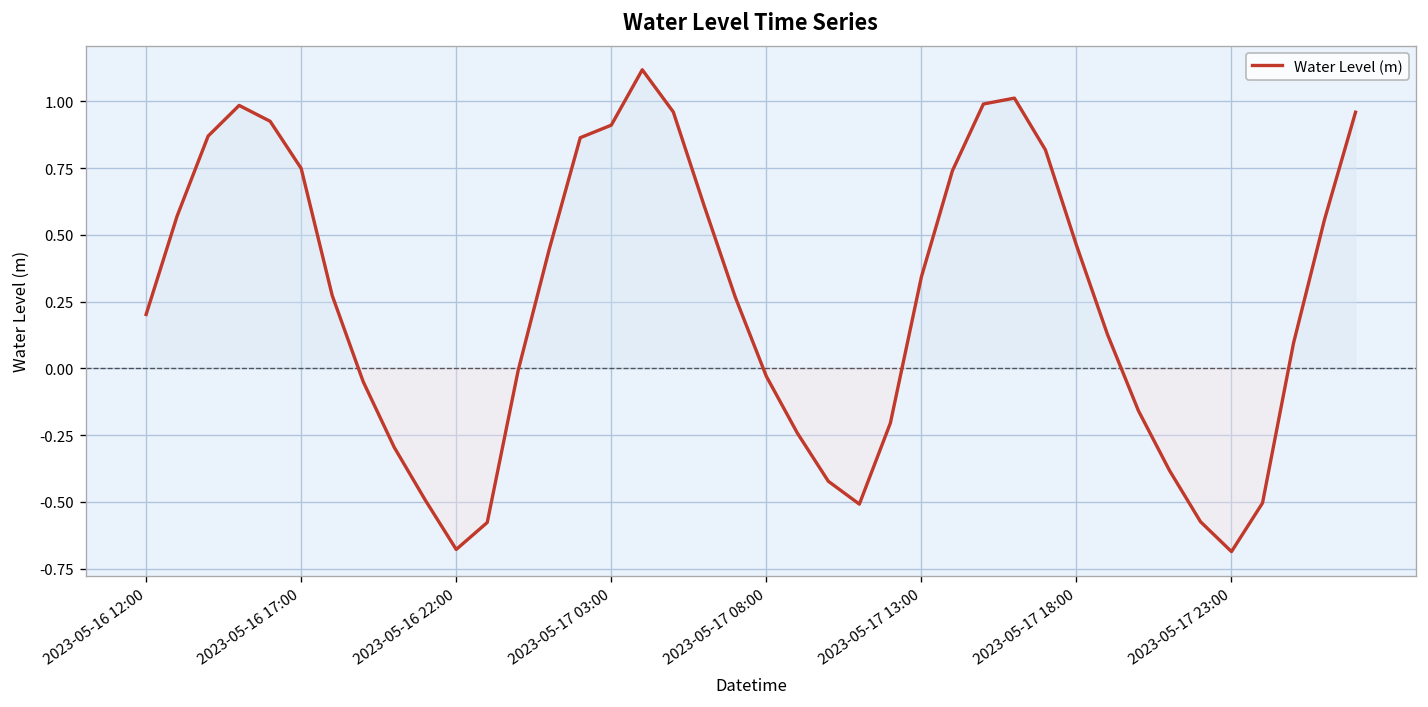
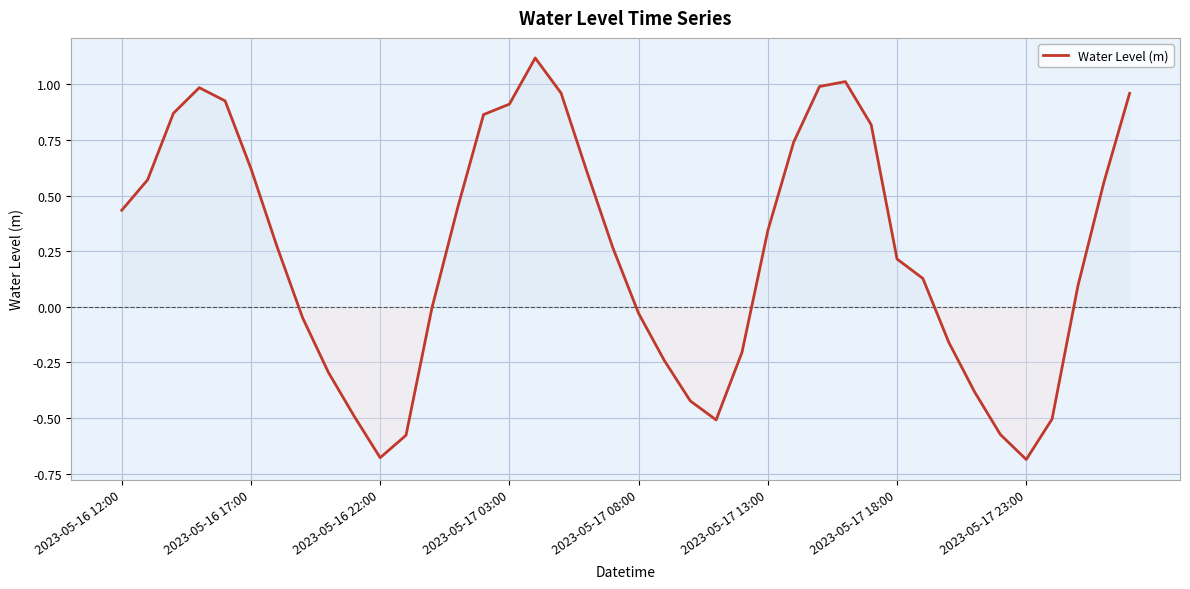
2023-05-16 12:00: 0.20 -> 0.43
2023-05-16 17:00: 0.75 -> 0.62
2023-05-17 18:00: 0.46 -> 0.21
